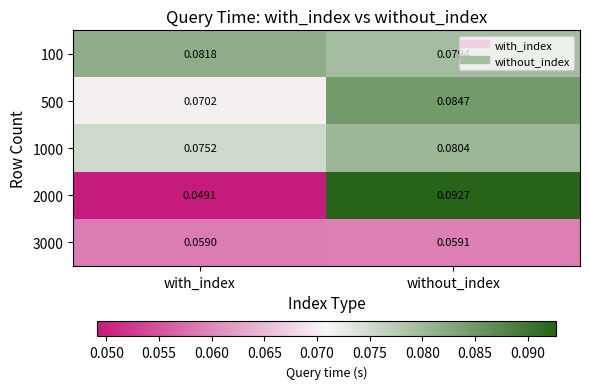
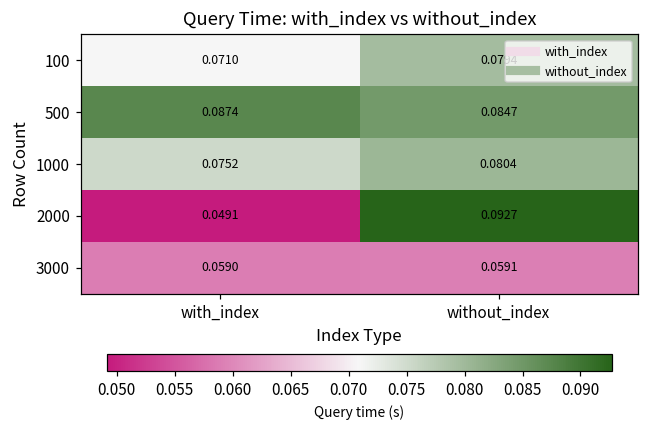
100, with_index: 0.0818 -> 0.0710
500, with_index: 0.0702 -> 0.0874
